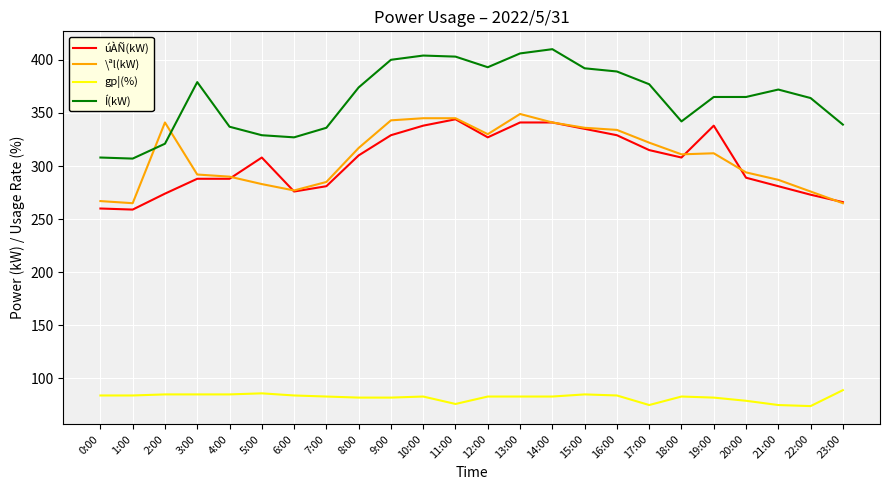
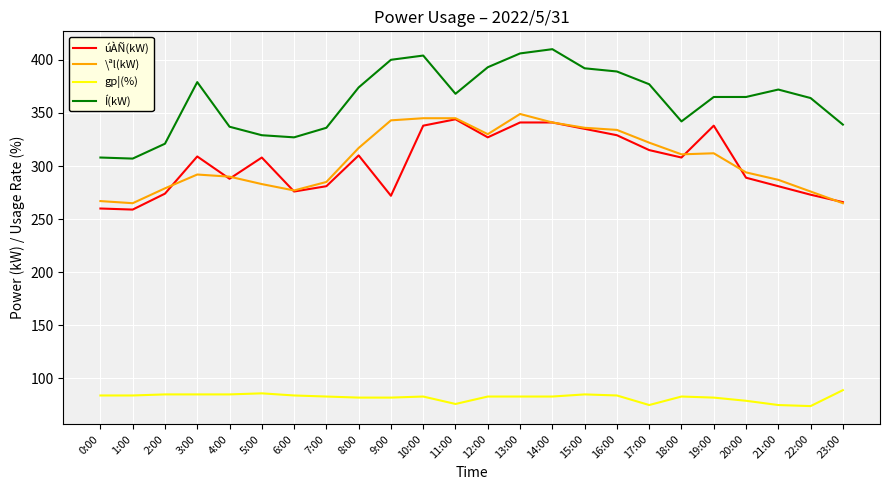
\ªl(kW), 2:00: 341 -> 279
úÀÑ(kW), 3:00: 288 -> 309
úÀÑ(kW), 9:00: 329 -> 272
Í(kW), 11:00: 403 -> 368
